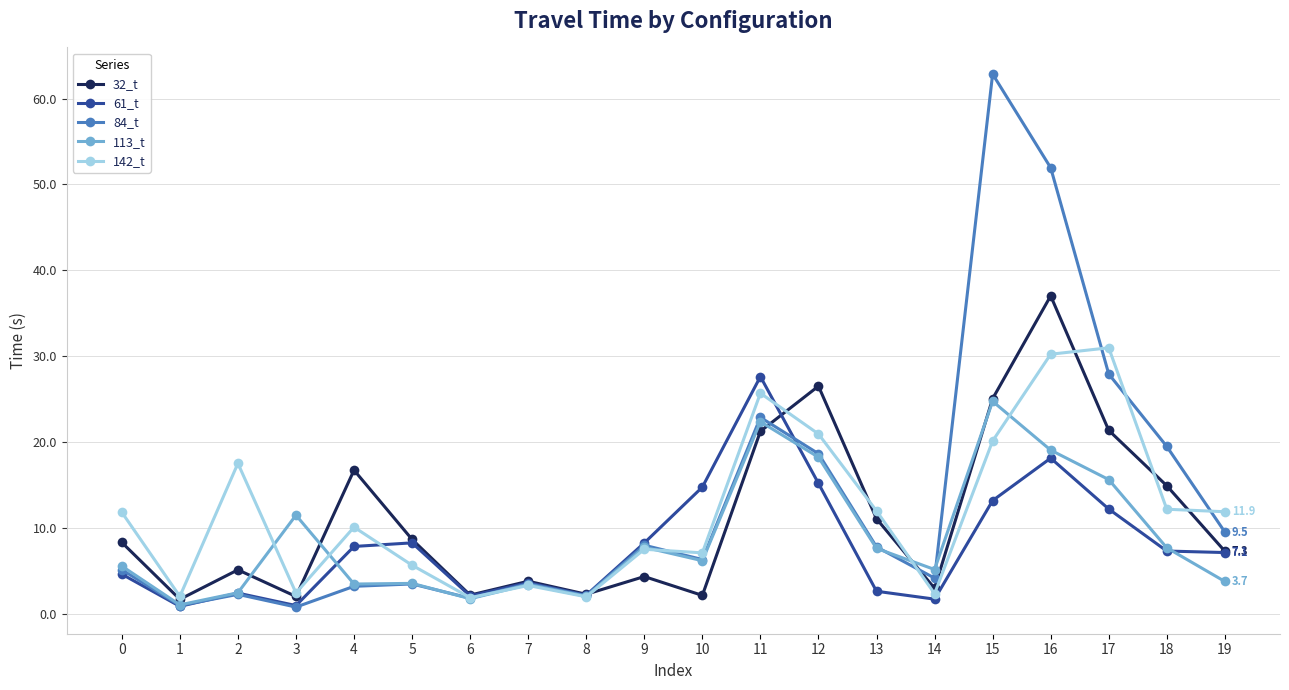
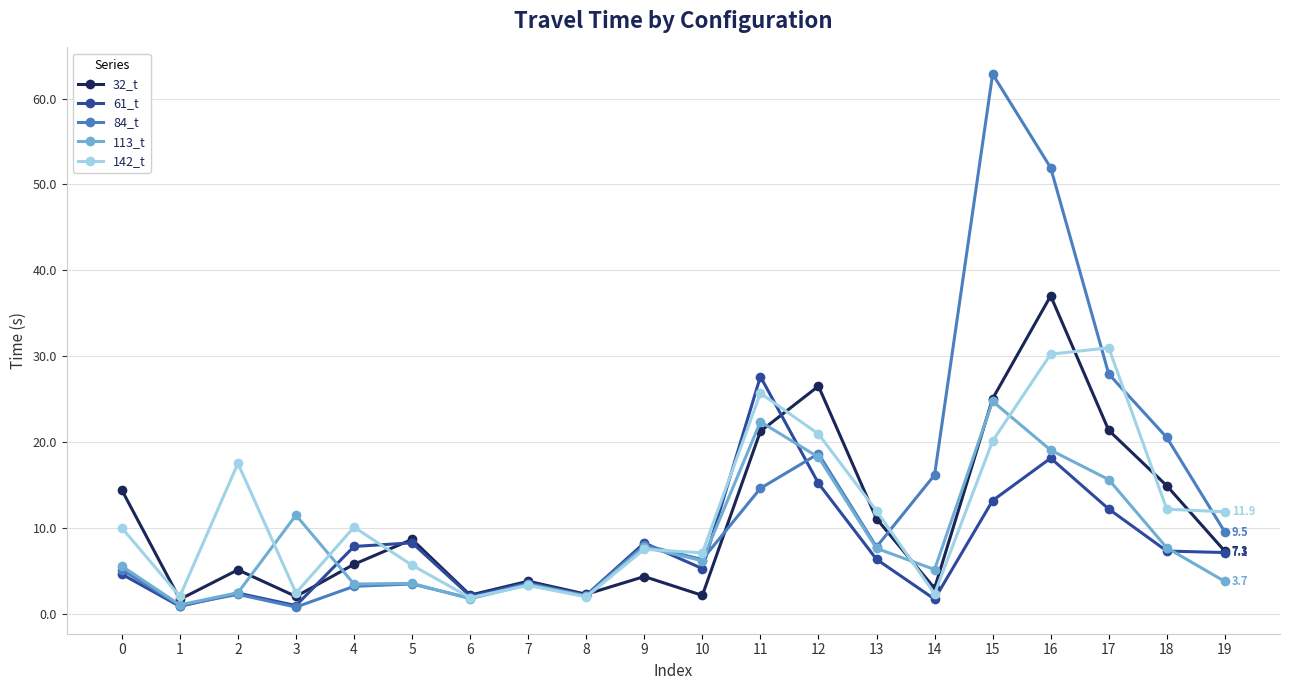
32_t, 0: 8 -> 14
142_t, 0: 12 -> 10
32_t, 4: 17 -> 6
61_t, 10: 15 -> 5
84_t, 11: 23 -> 15
61_t, 13: 3 -> 6
84_t, 14: 4 -> 16
84_t, 18: 19 -> 21
